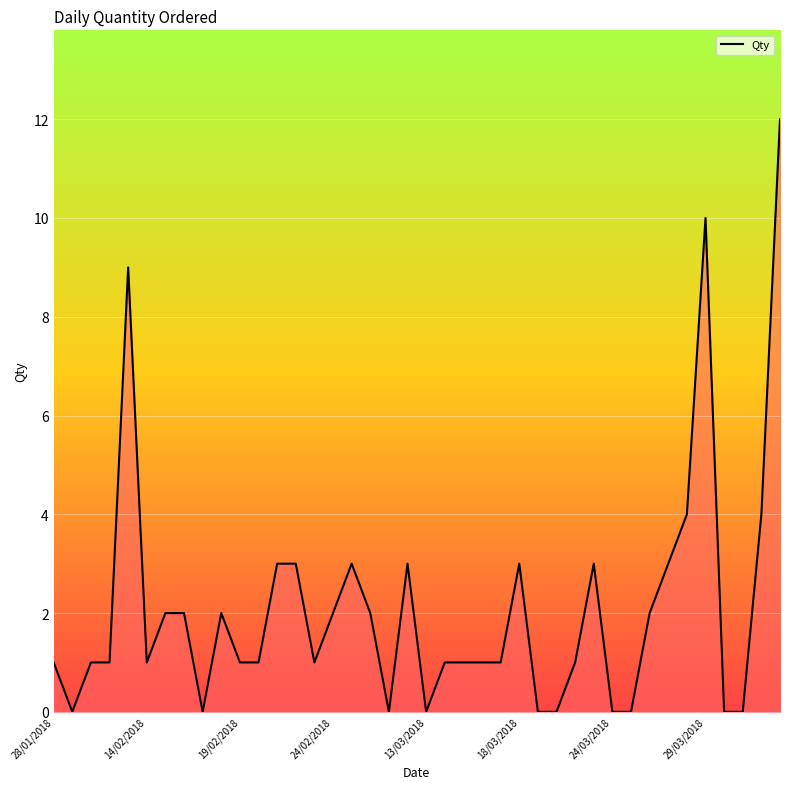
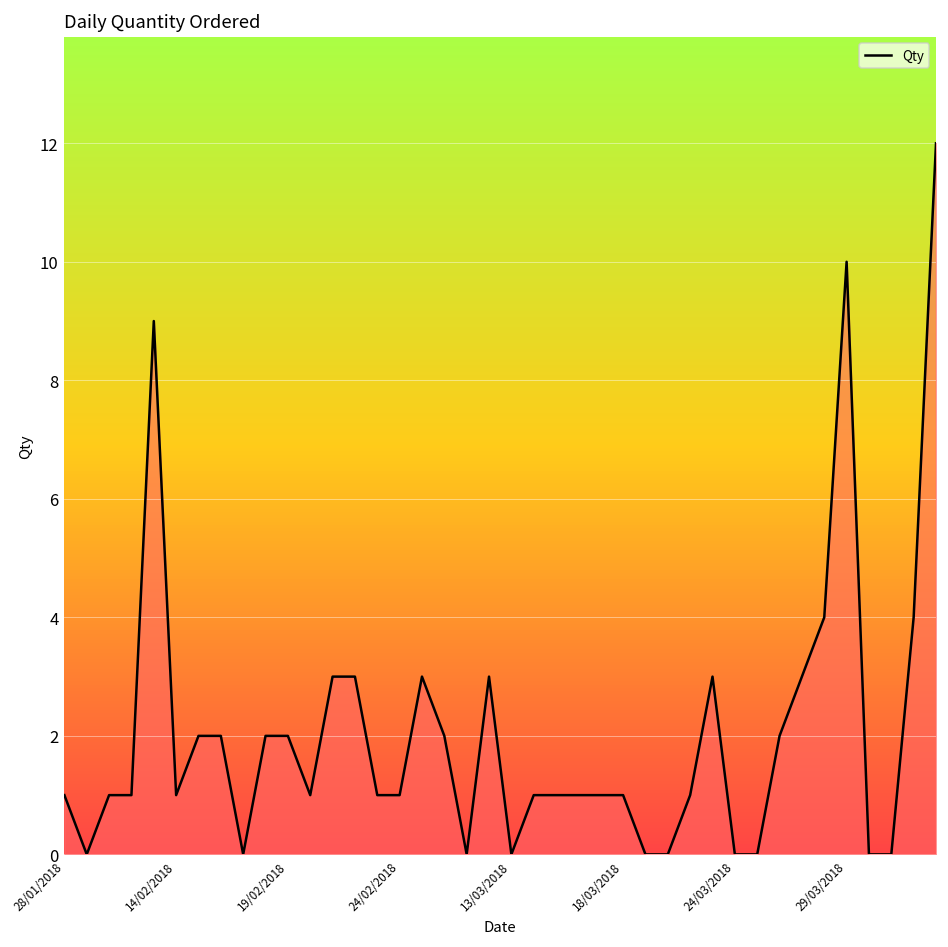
19/02/2018: 1 -> 2
24/02/2018: 2 -> 1
18/03/2018: 3 -> 1
